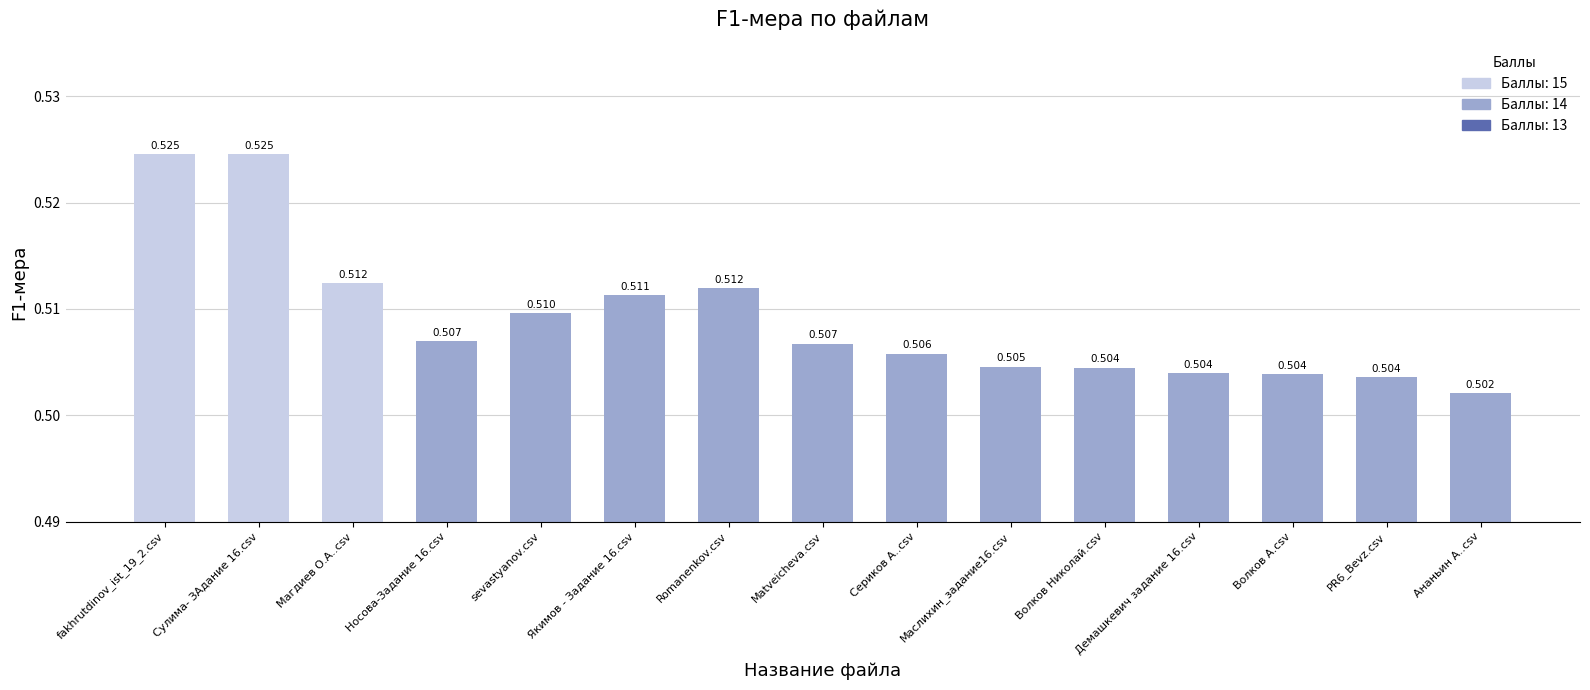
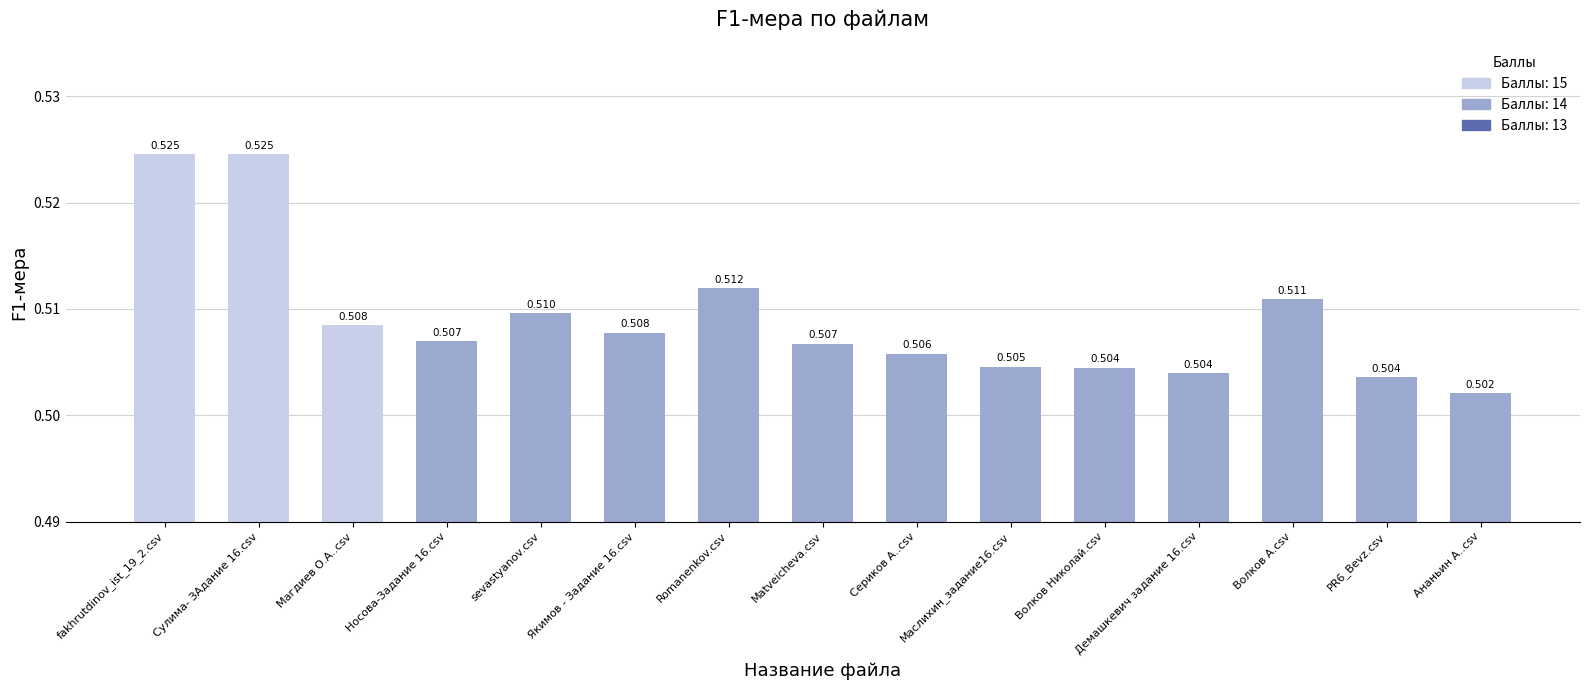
Магдиев О.А..csv: 0.512 -> 0.508
Якимов - Задание 16.csv: 0.511 -> 0.508
Волков А.csv: 0.504 -> 0.511
